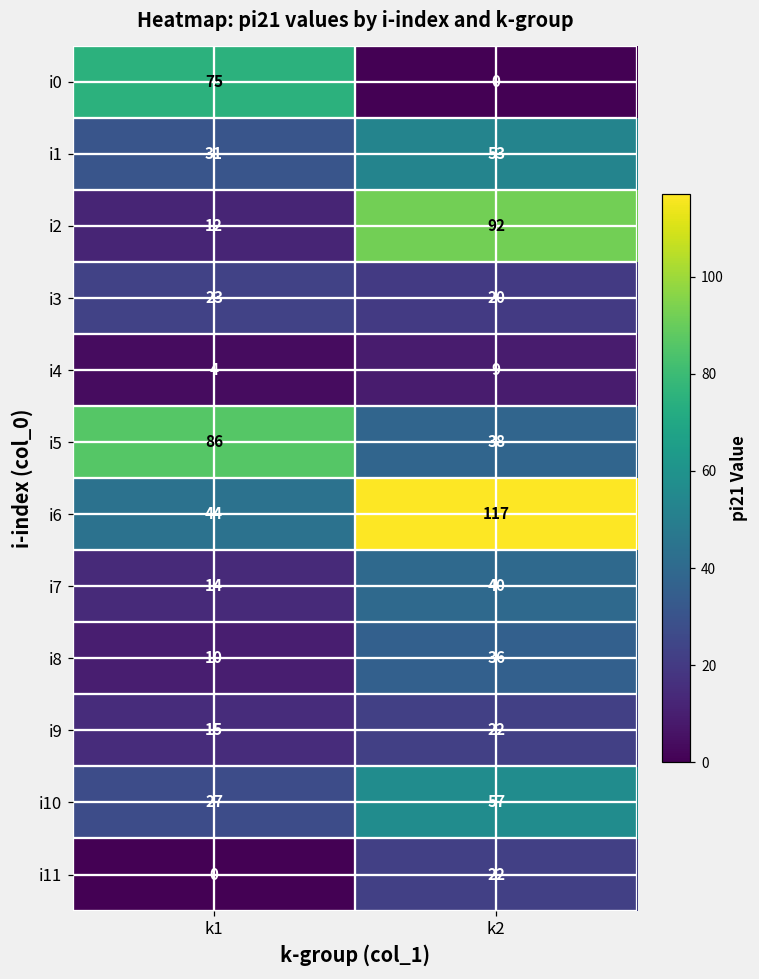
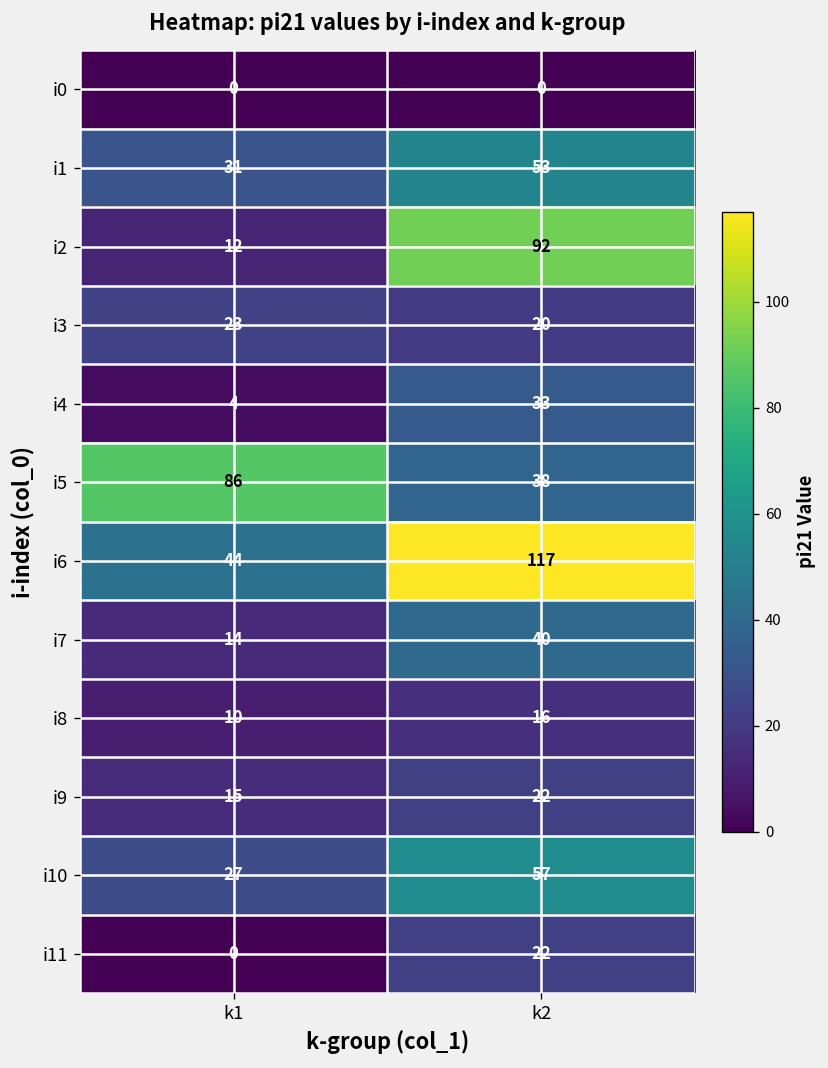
i0, k1: 75 -> 0
i4, k2: 9 -> 33
i8, k2: 36 -> 16
